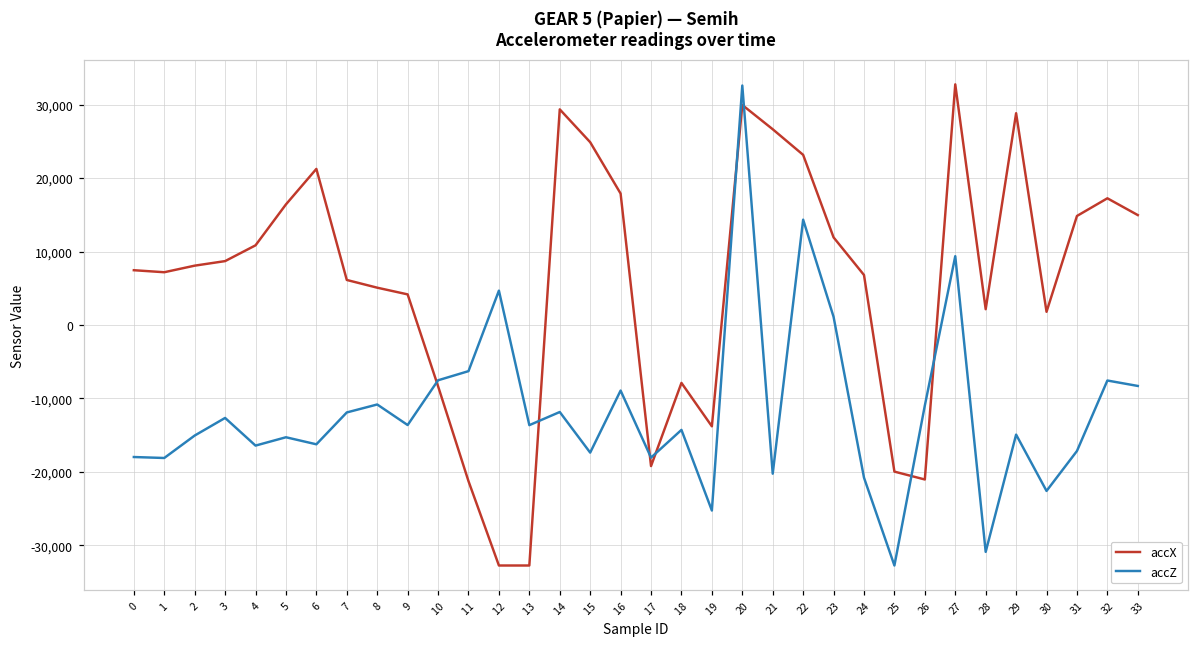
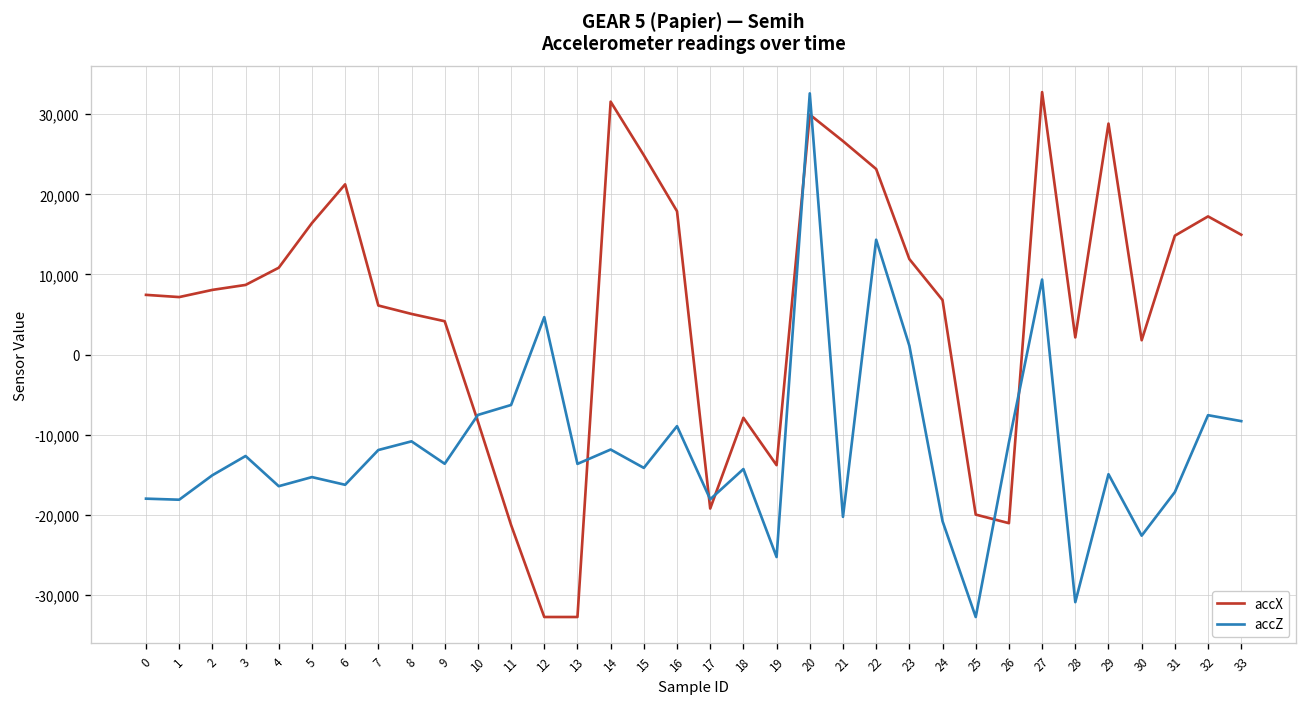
accX, 14: 29,000 -> 32,000
accZ, 15: -17,000 -> -14,000
